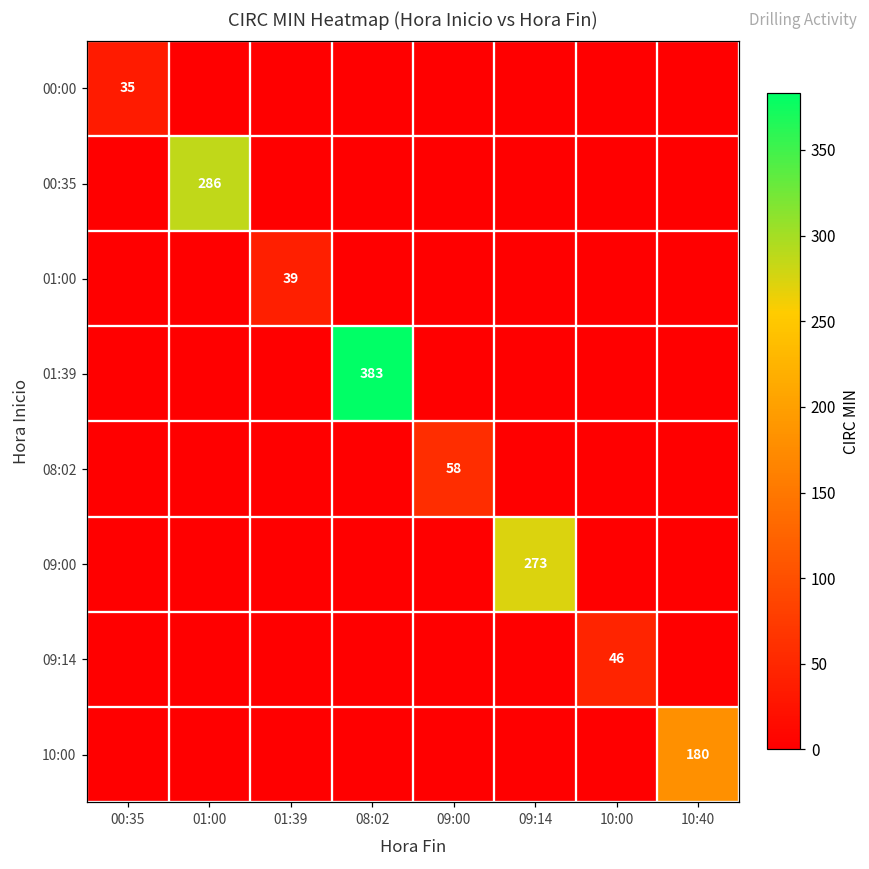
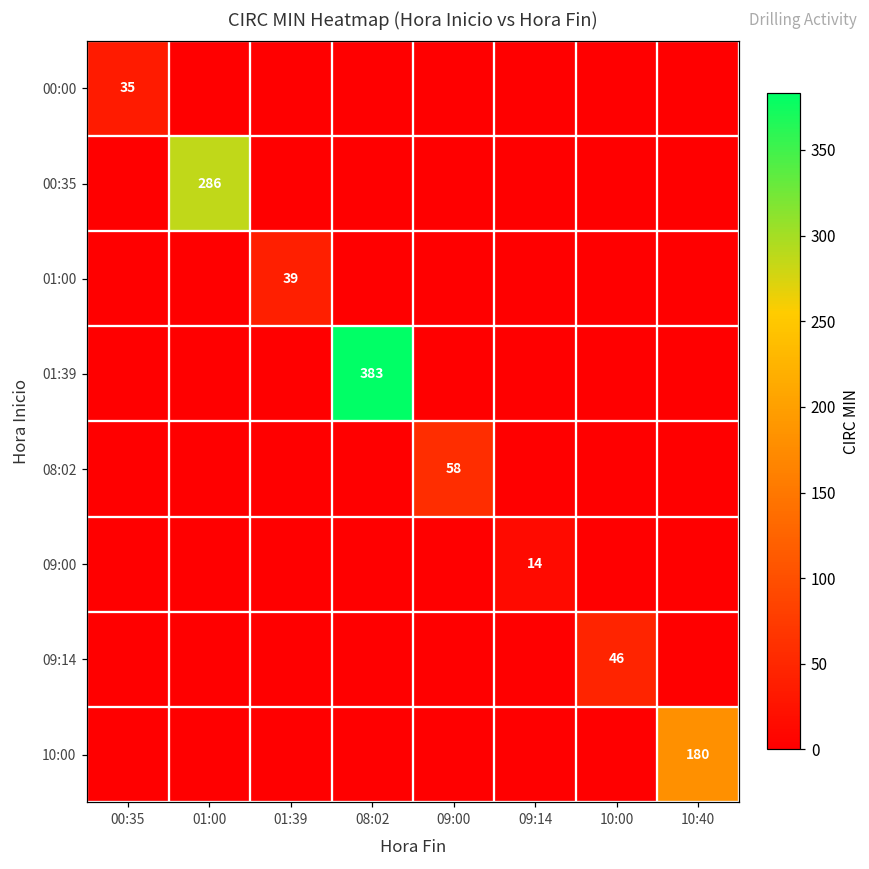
09:00, 09:14: 273 -> 14
